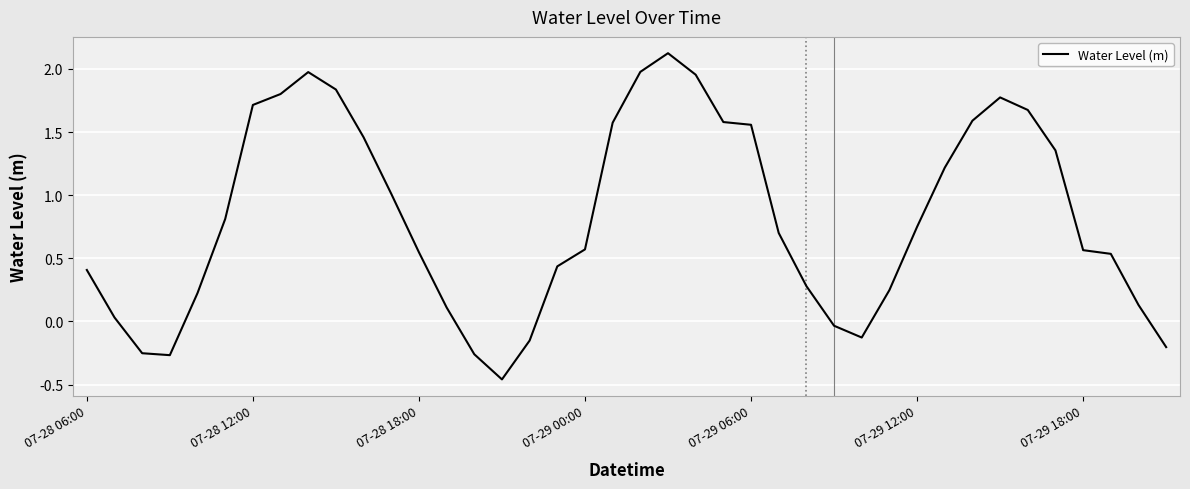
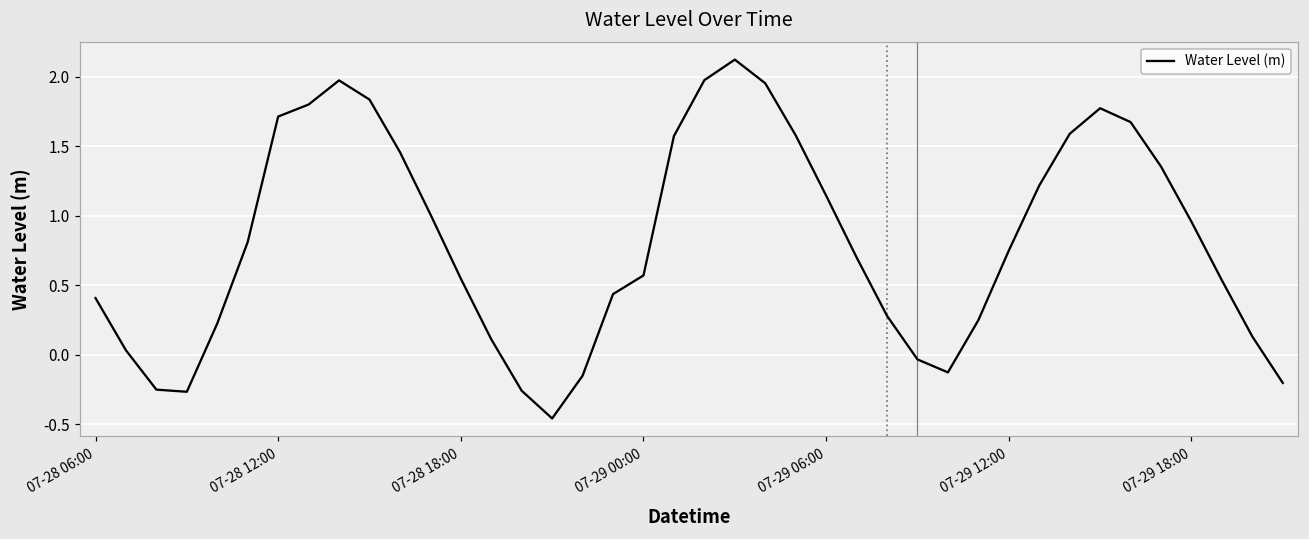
07-29 06:00: 1.56 -> 1.14
07-29 18:00: 0.56 -> 0.96
